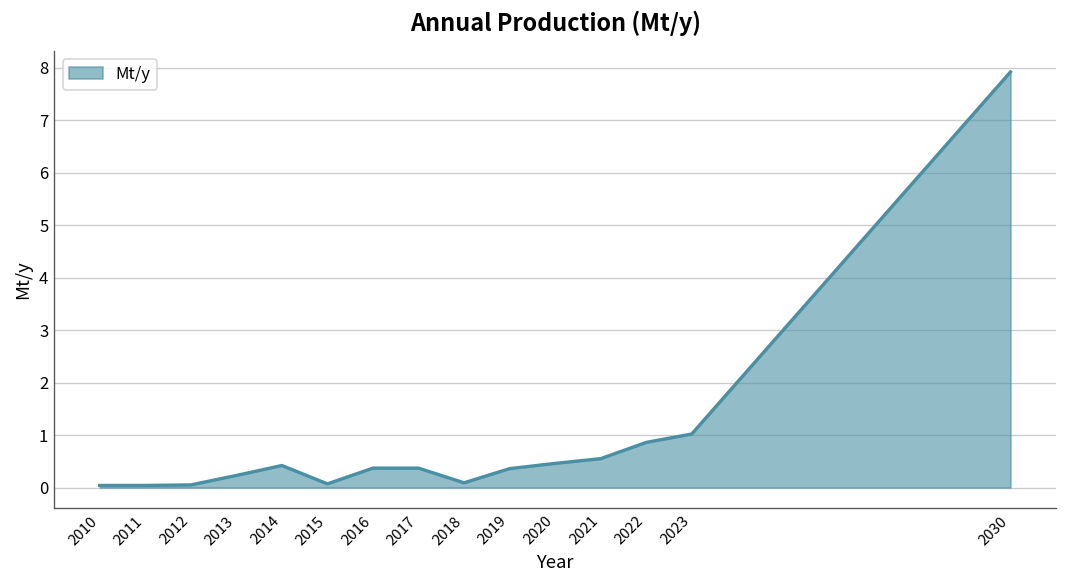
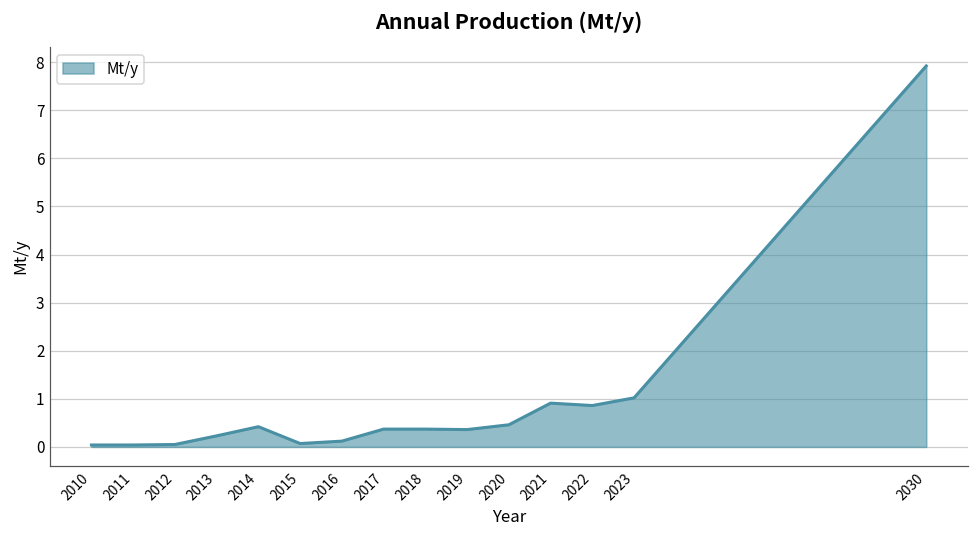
2016: 0.4 -> 0.1
2018: 0.1 -> 0.4
2021: 0.6 -> 0.9
